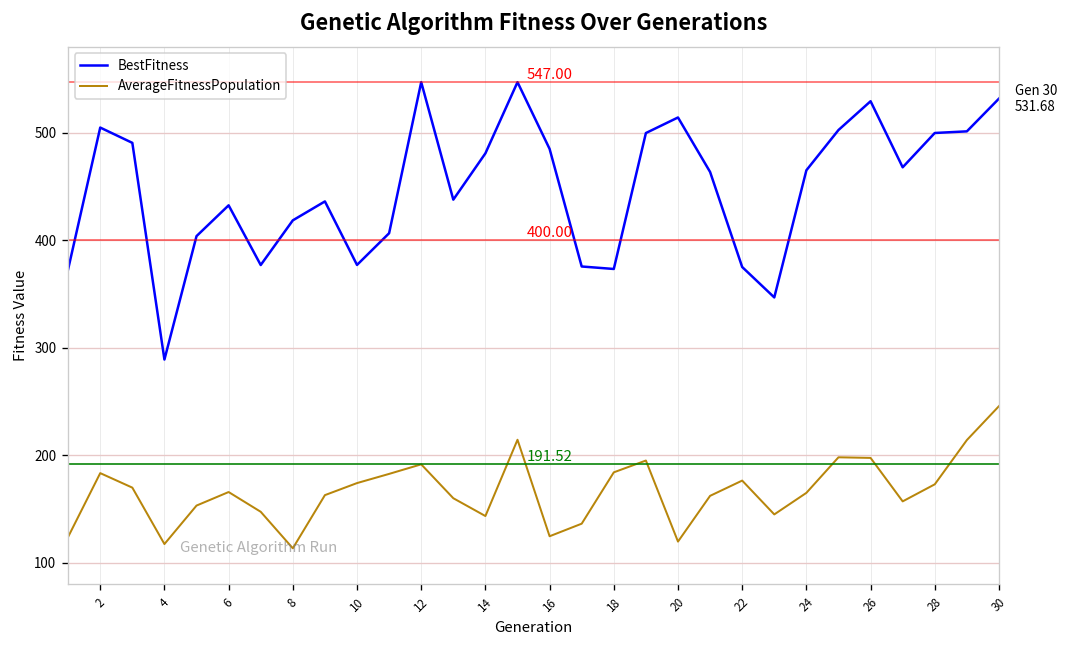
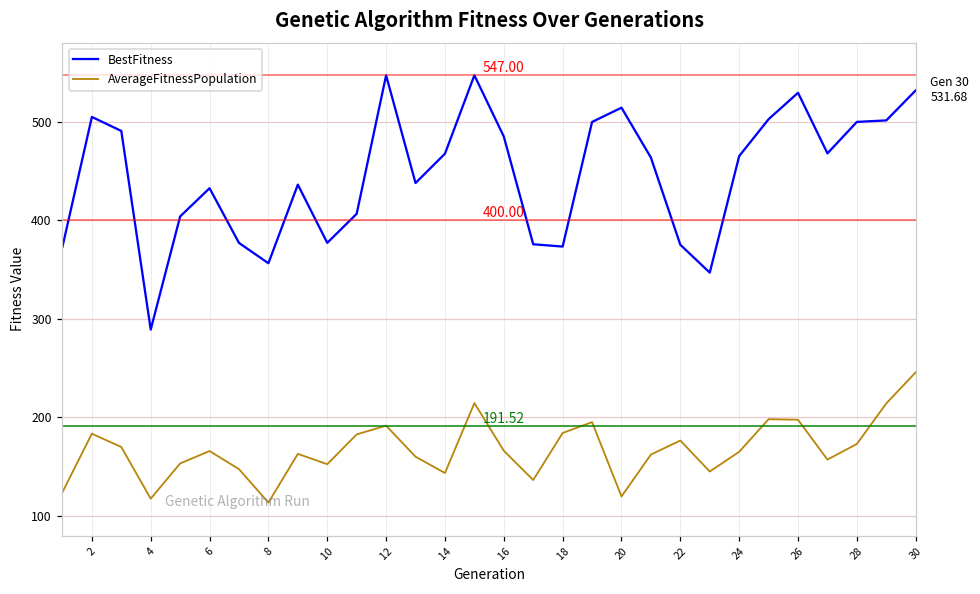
BestFitness, 8: 420 -> 360
AverageFitnessPopulation, 10: 170 -> 150
BestFitness, 14: 480 -> 470
AverageFitnessPopulation, 16: 120 -> 170
